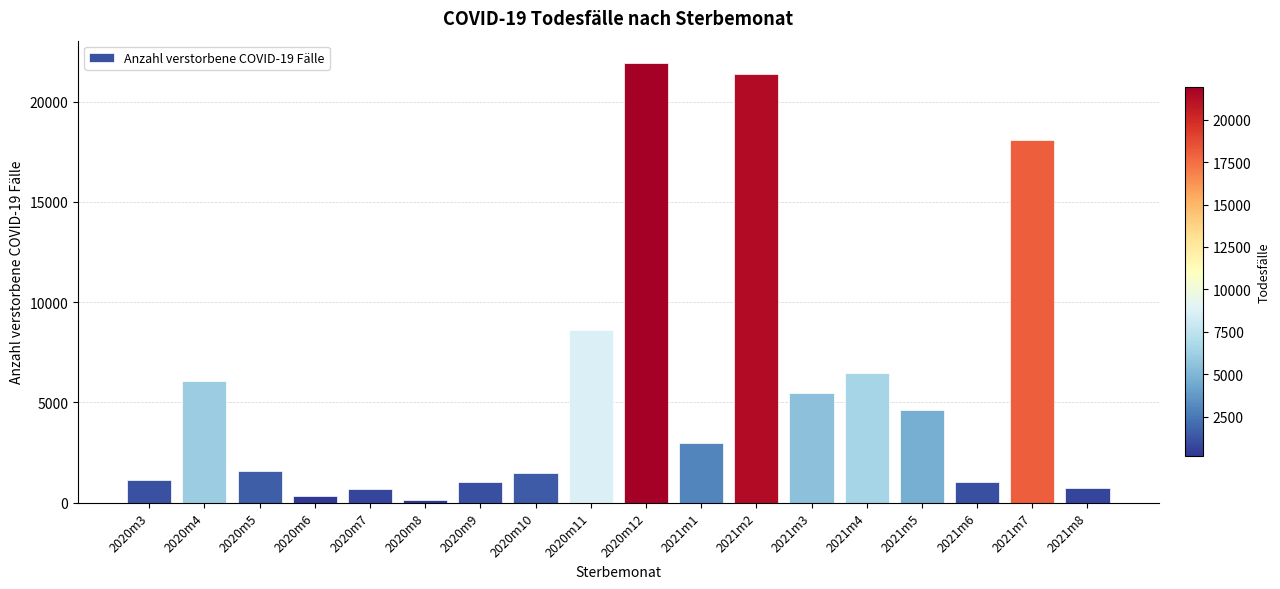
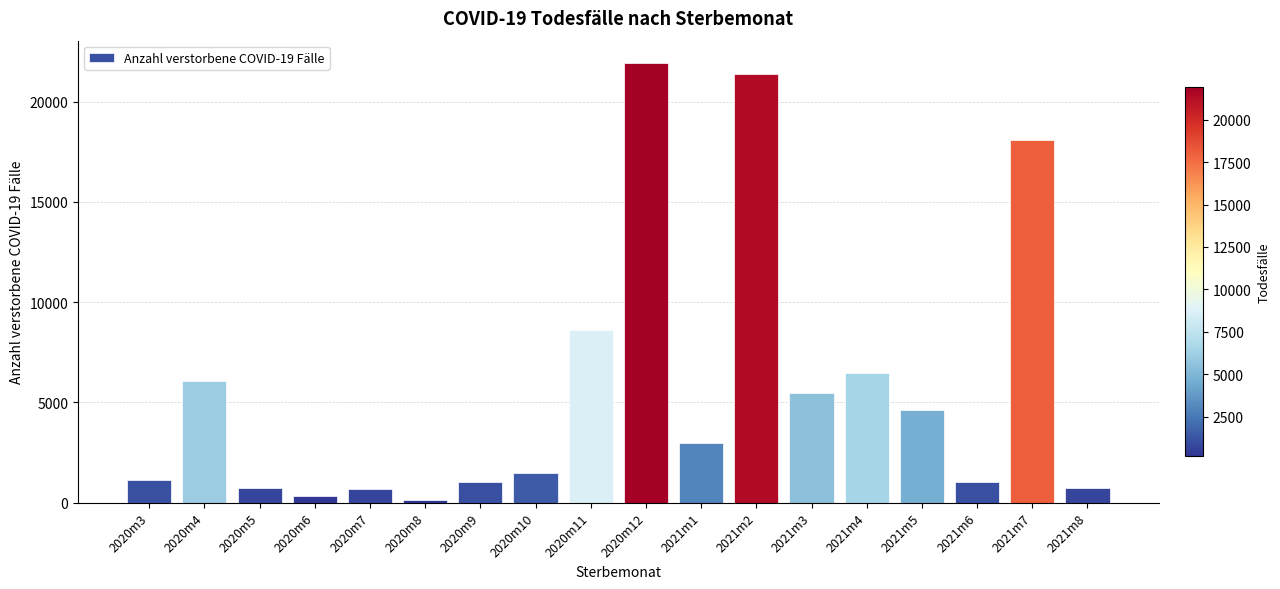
2020m5: 1600 -> 700
